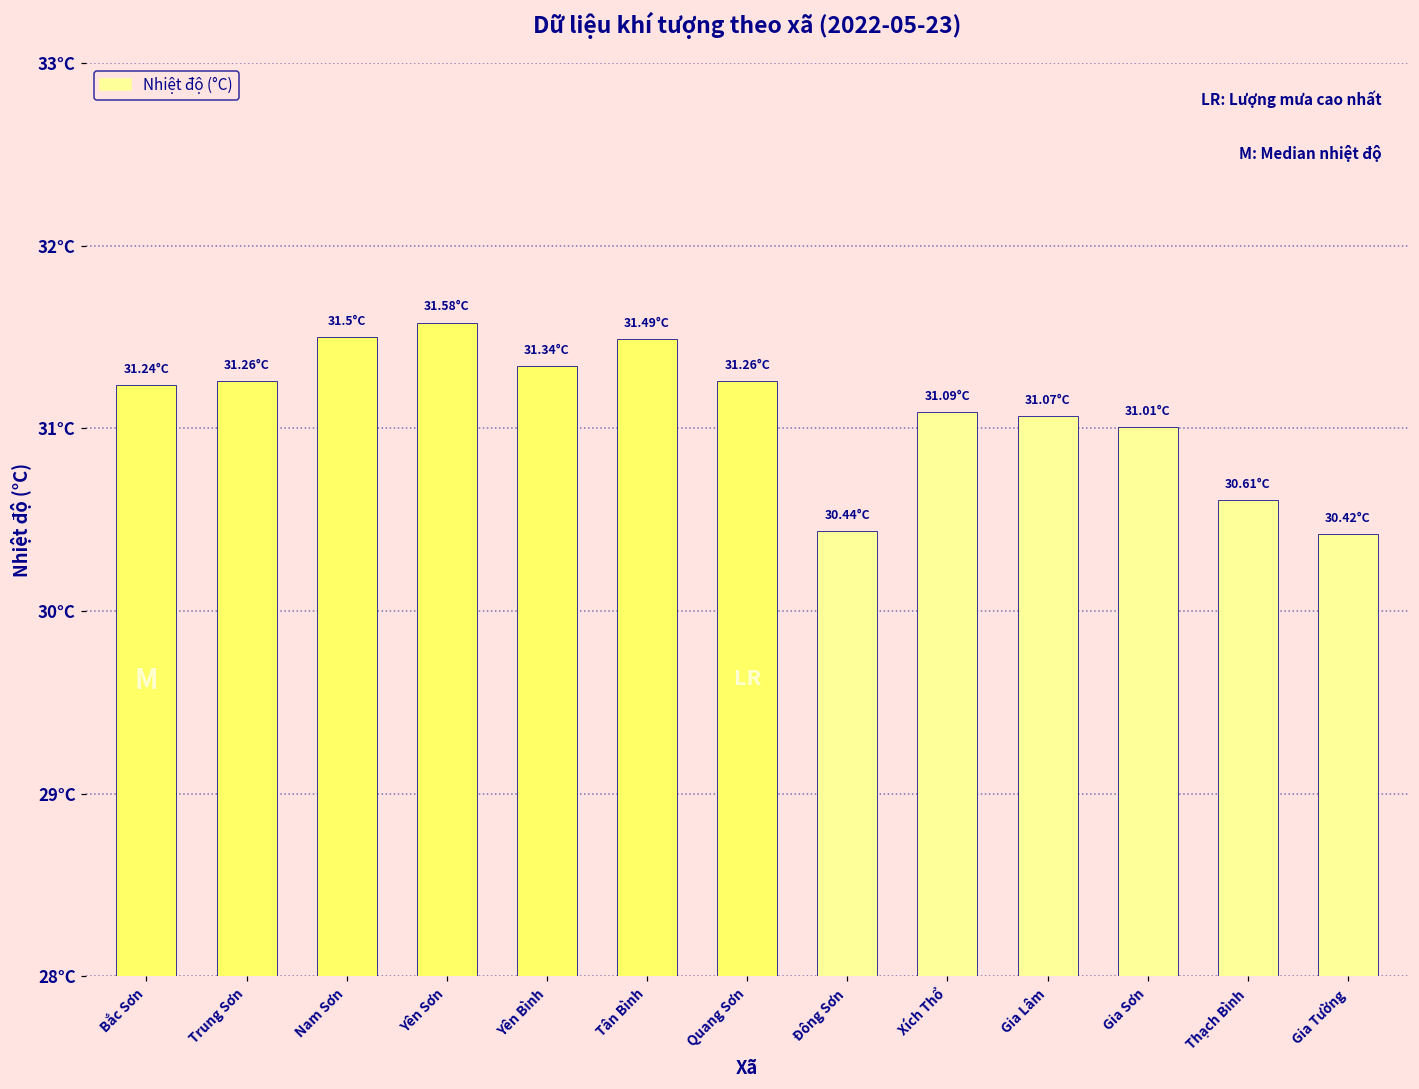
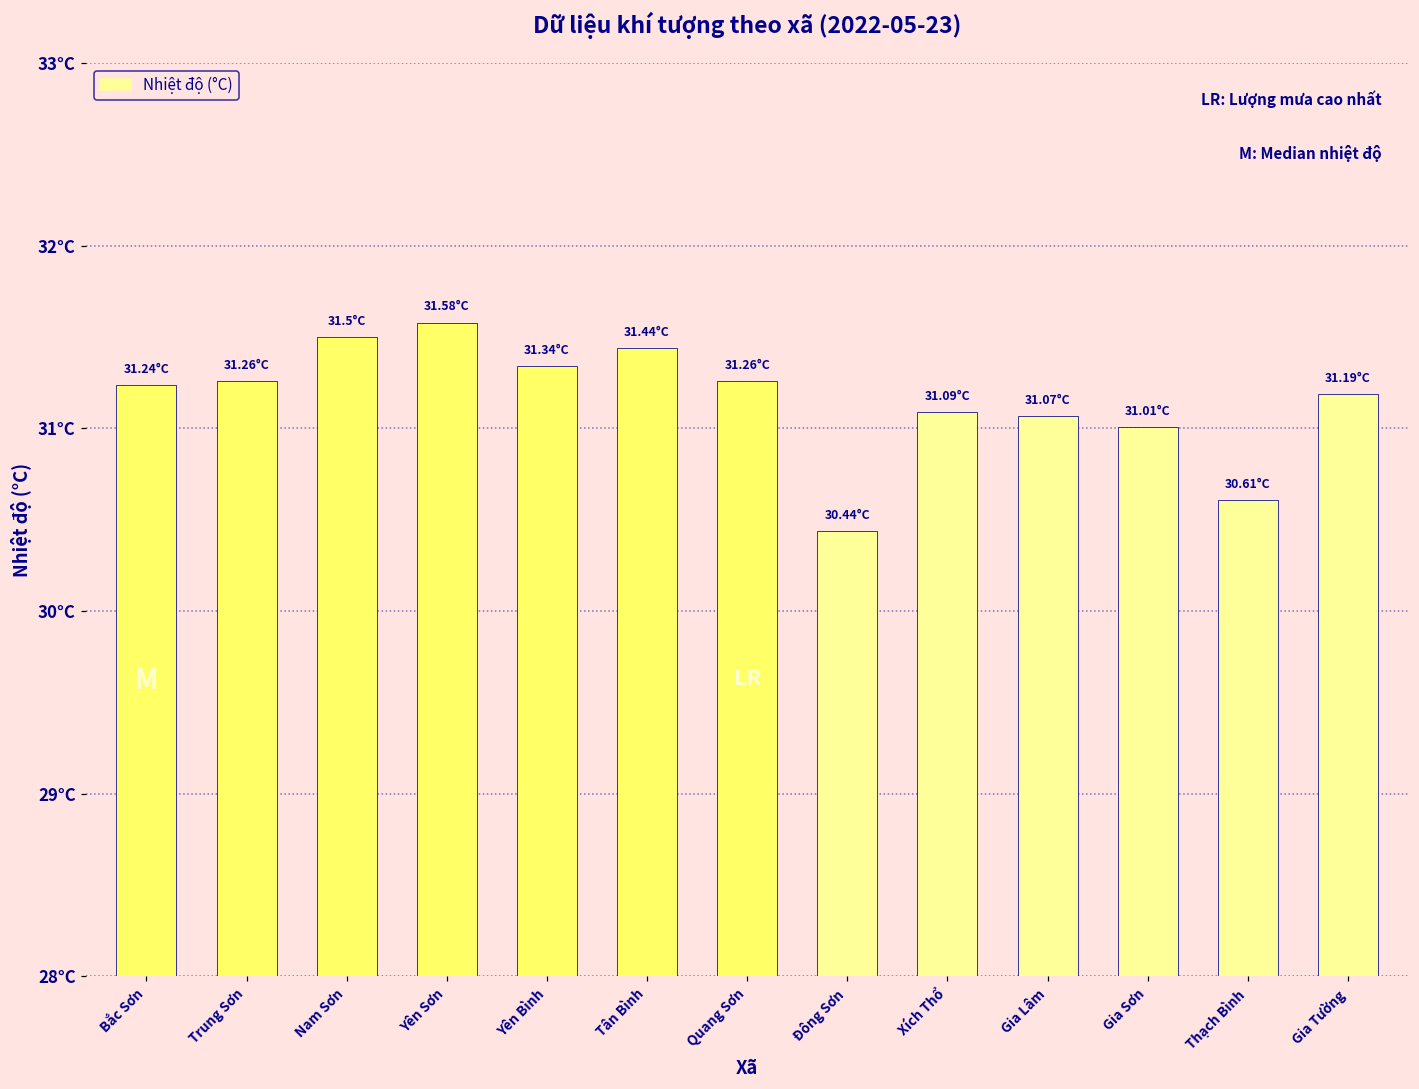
Tân Bình: 31.49°C -> 31.44°C
Gia Tường: 30.42°C -> 31.19°C
